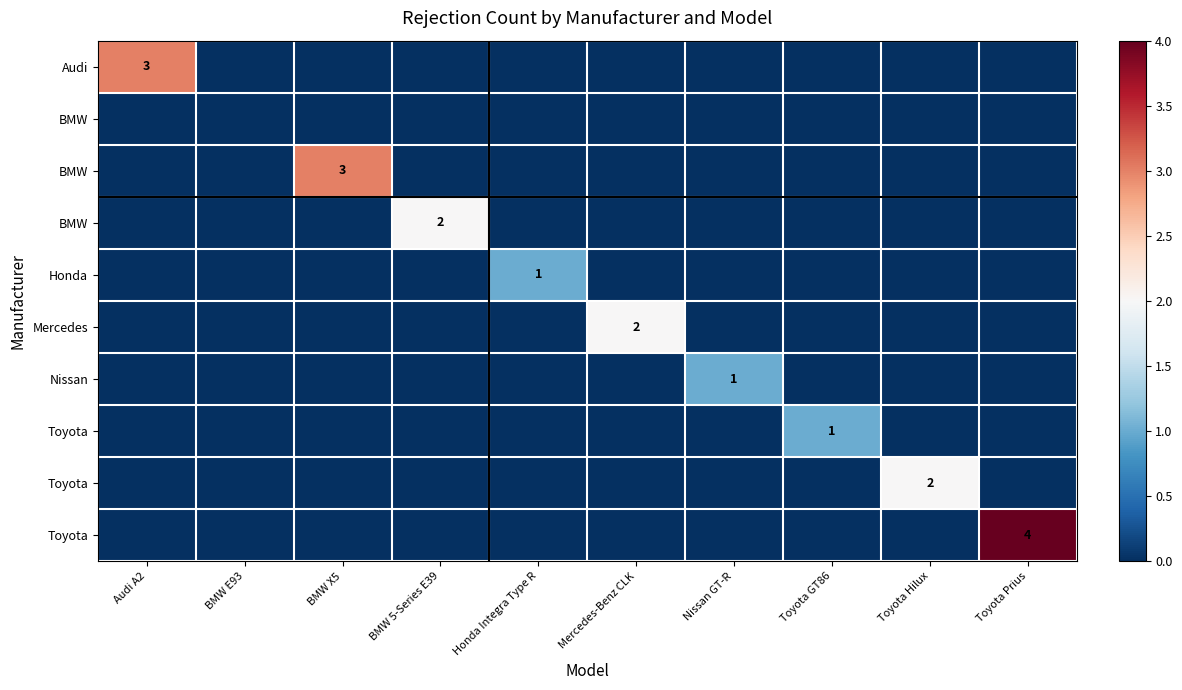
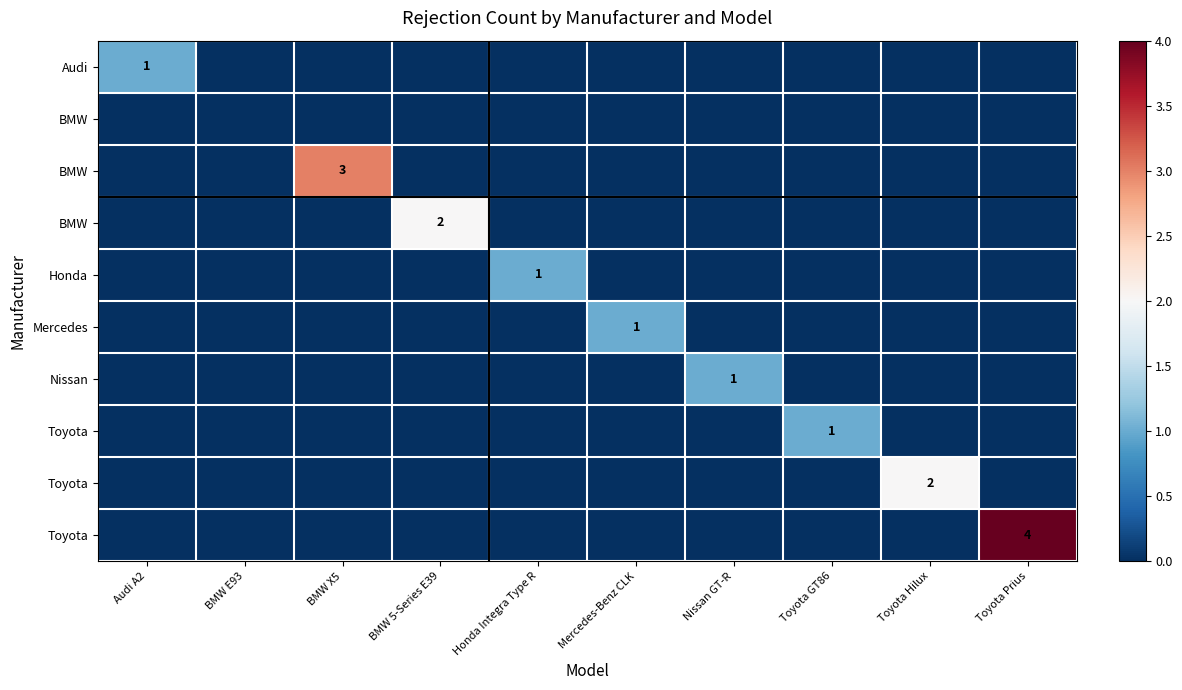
Audi, Audi A2: 3 -> 1
Mercedes, Mercedes-Benz CLK: 2 -> 1
